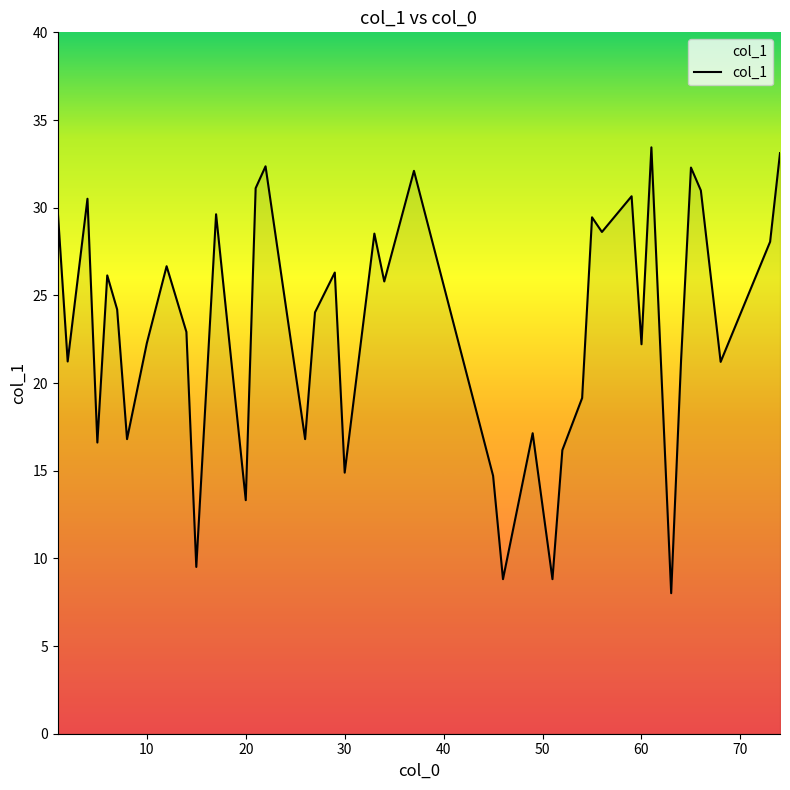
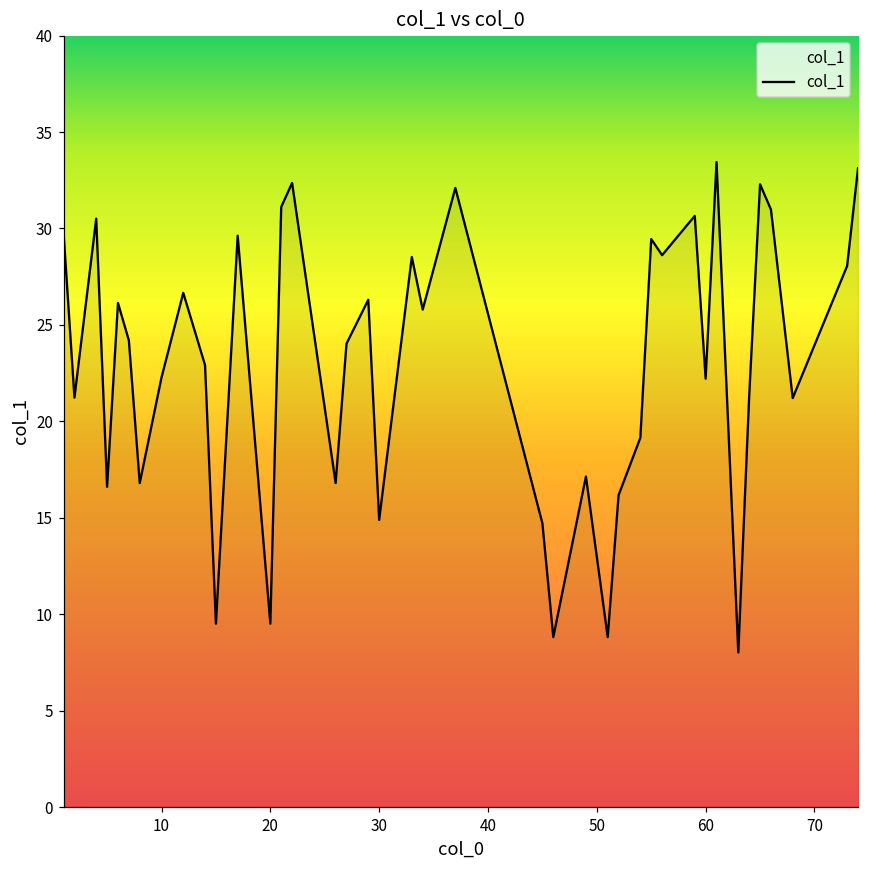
20: 13.3 -> 9.5
